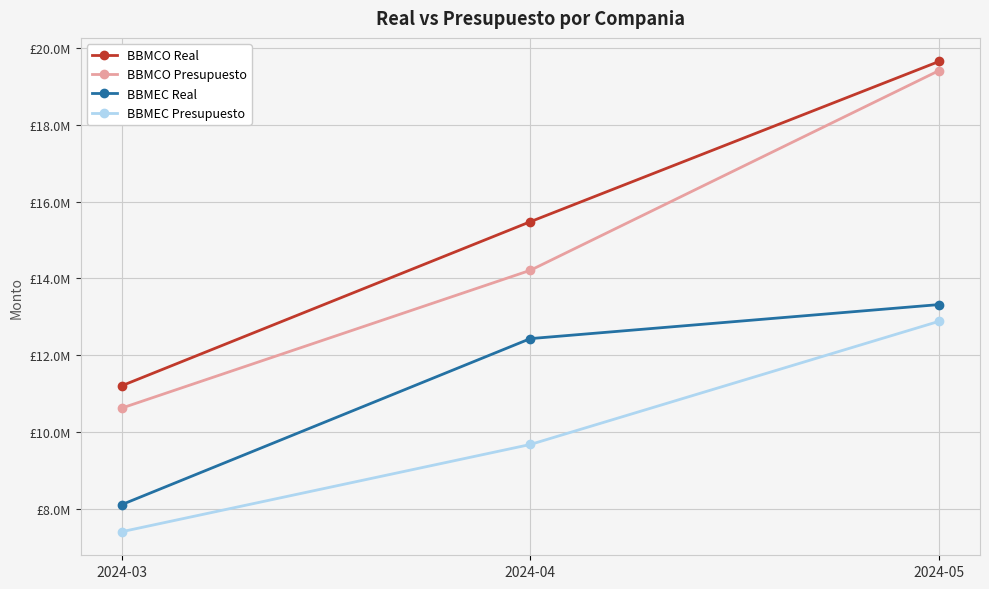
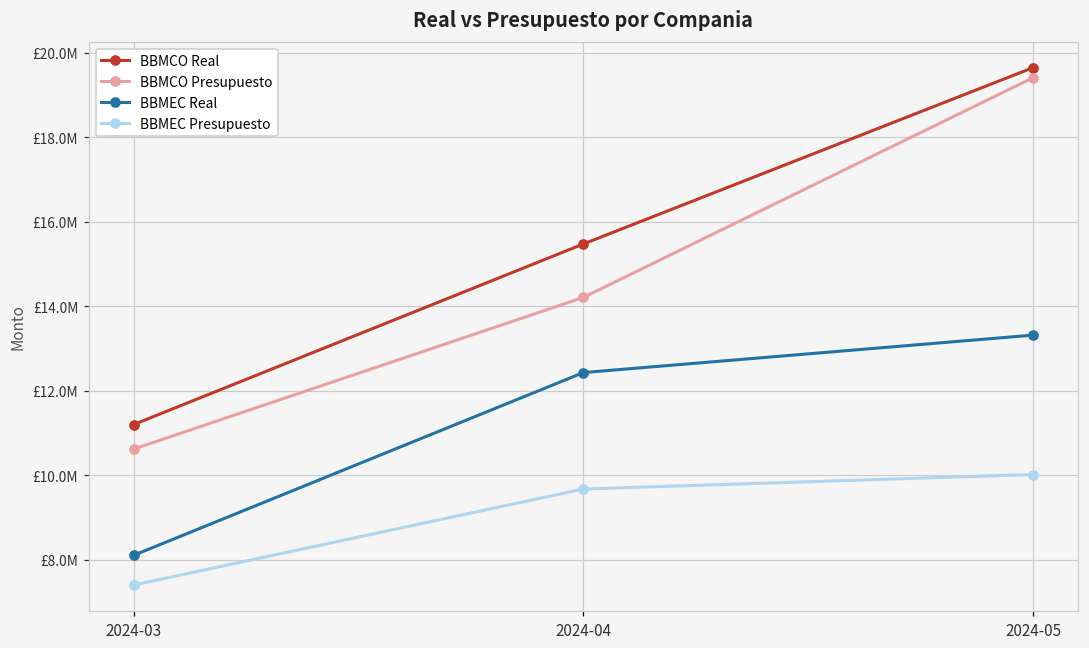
BBMEC Presupuesto, 2024-05: £12900000 -> £10000000
